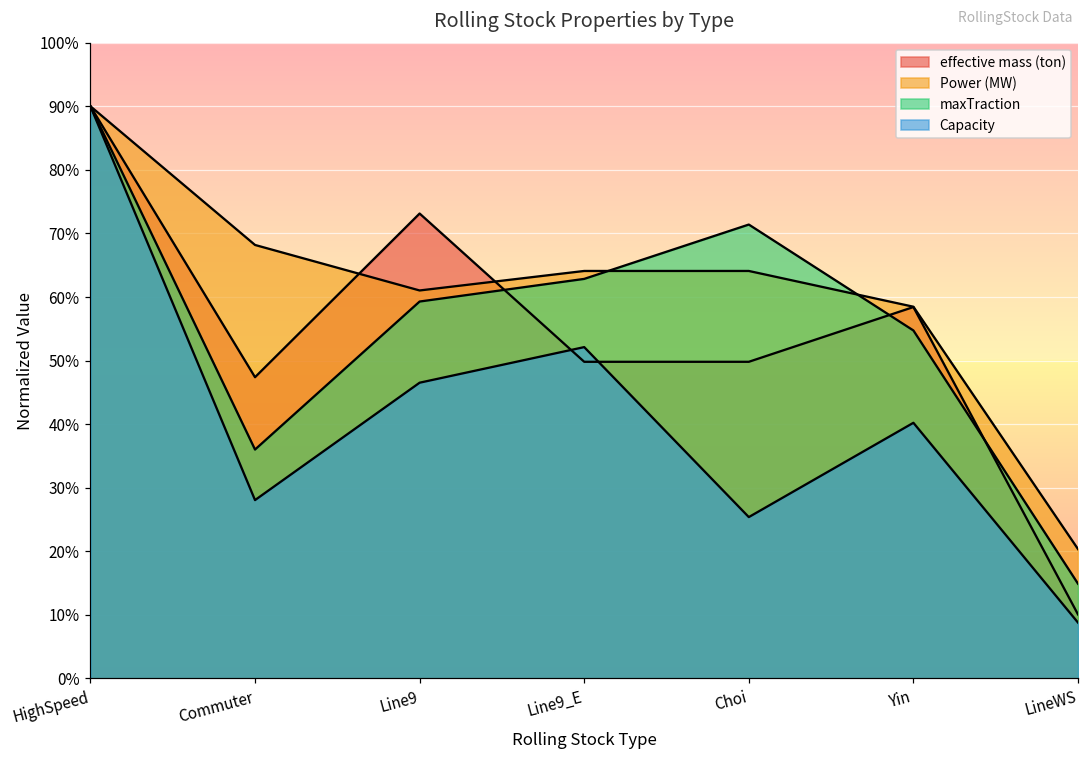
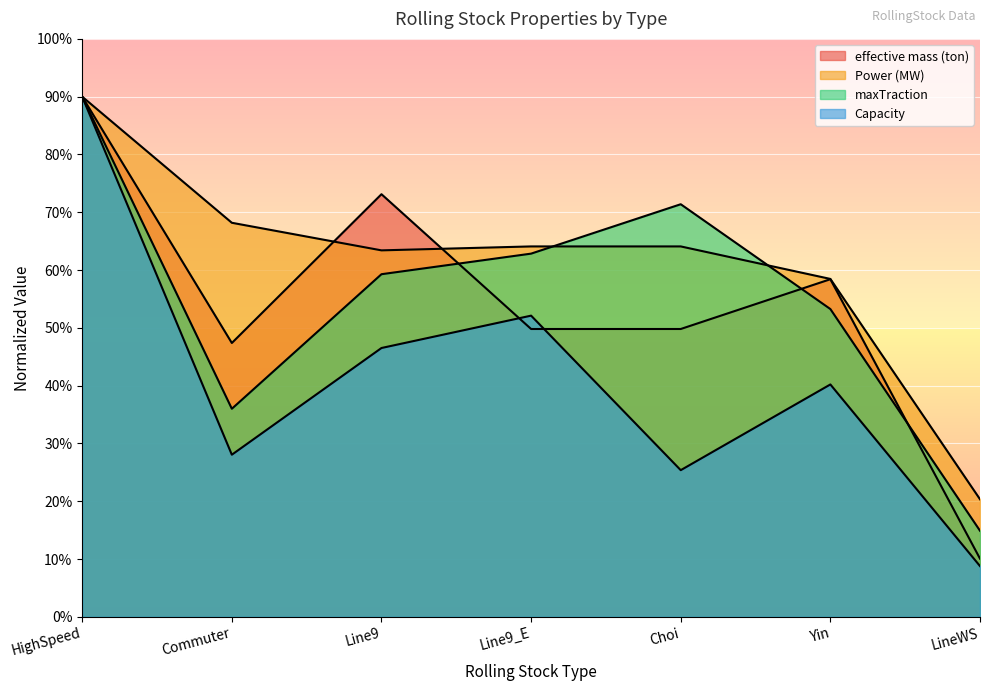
Power (MW), Line9: 61% -> 63%
maxTraction, Yin: 55% -> 53%
